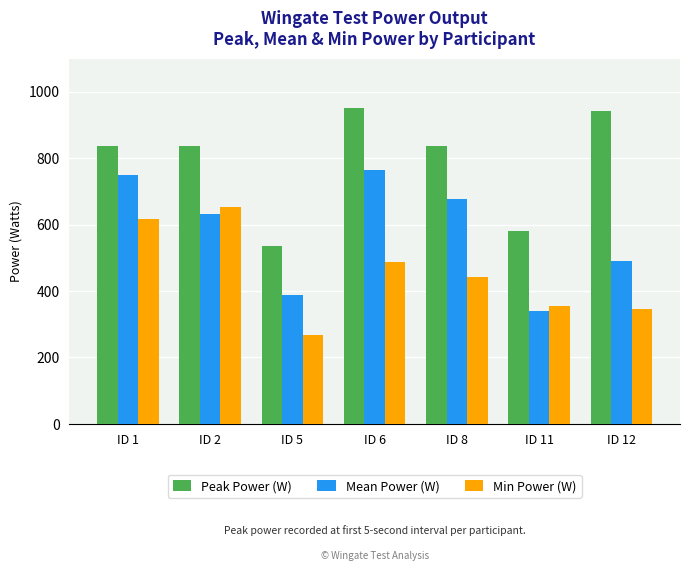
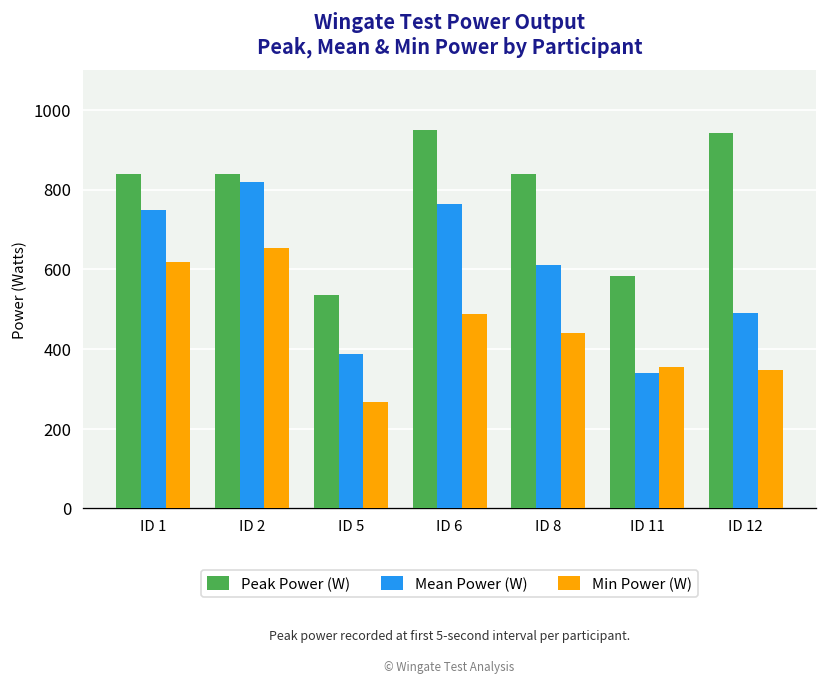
Mean Power (W), ID 2: 630 -> 820
Mean Power (W), ID 8: 680 -> 610
